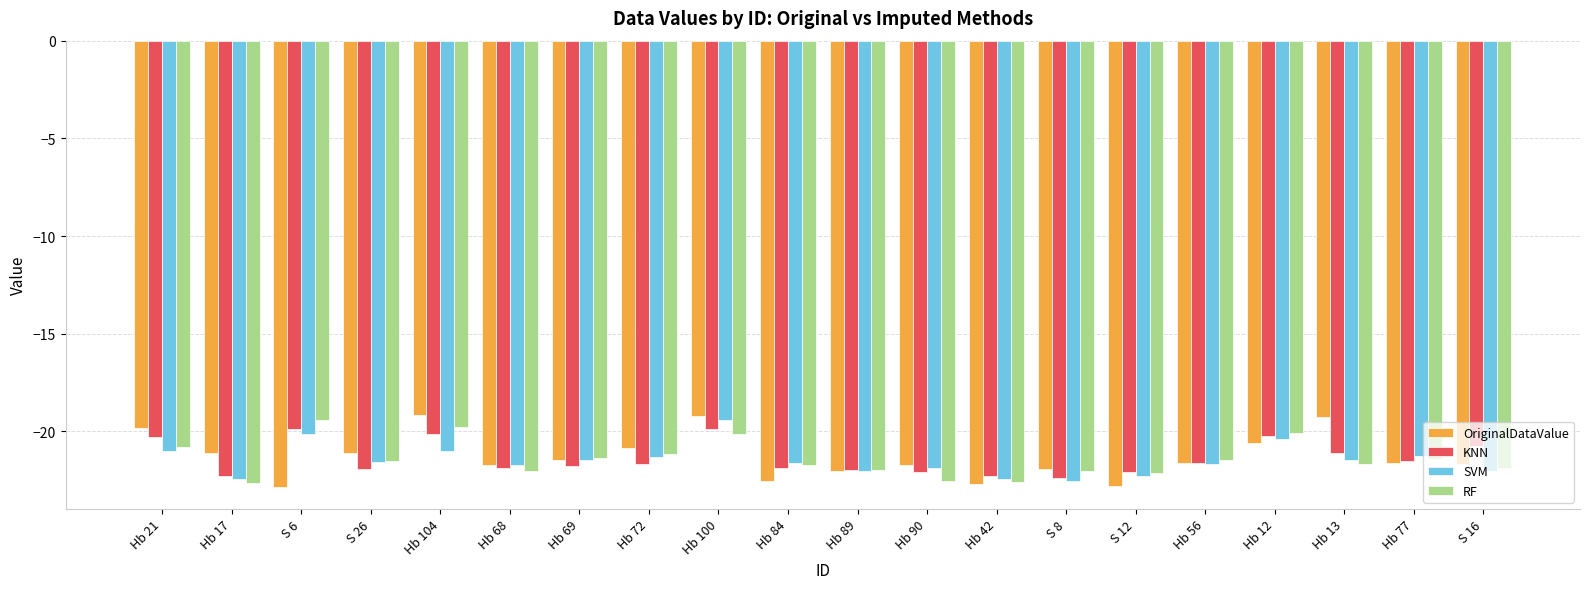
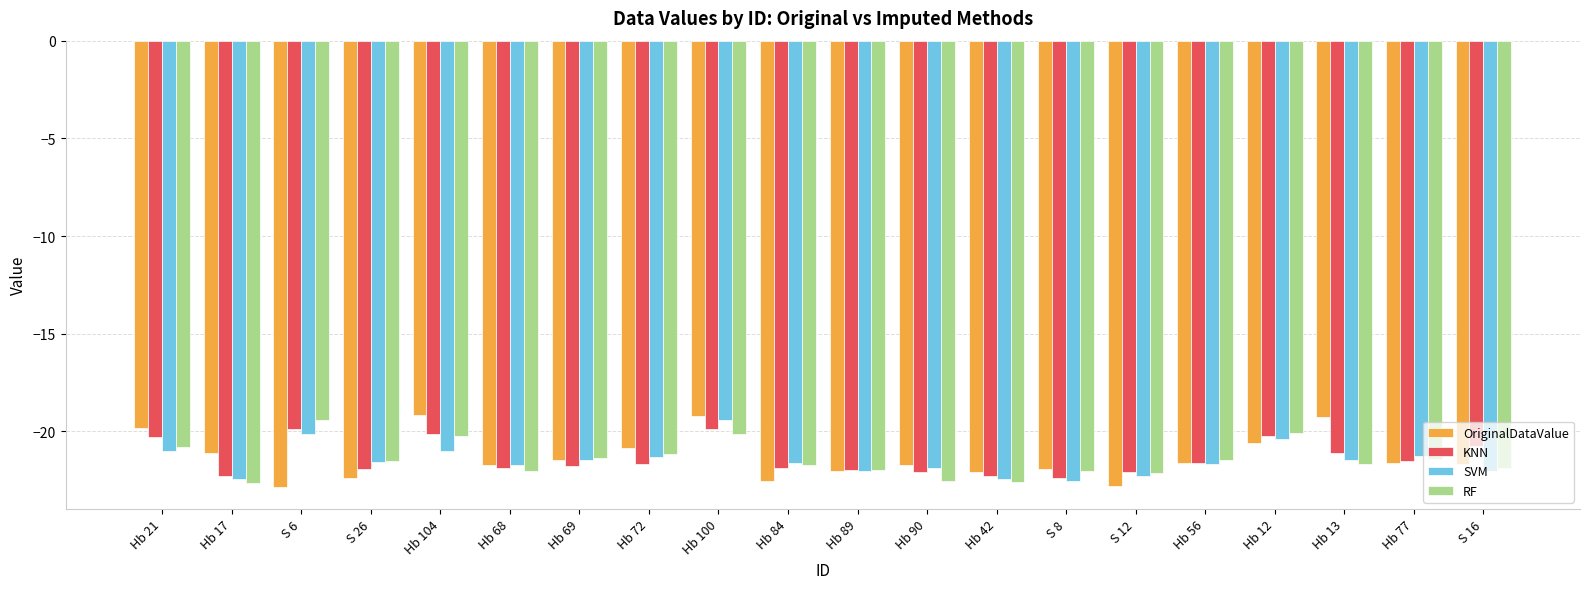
OriginalDataValue, S 26: -21.1 -> -22.4
RF, Hb 104: -19.8 -> -20.2
OriginalDataValue, Hb 42: -22.7 -> -22.1
